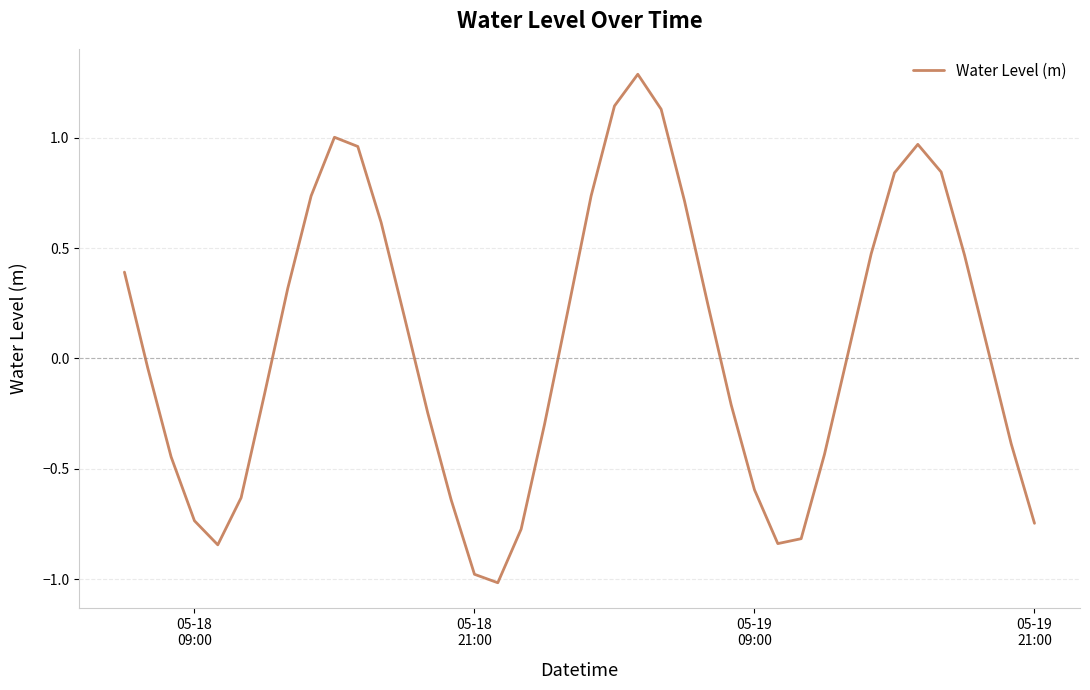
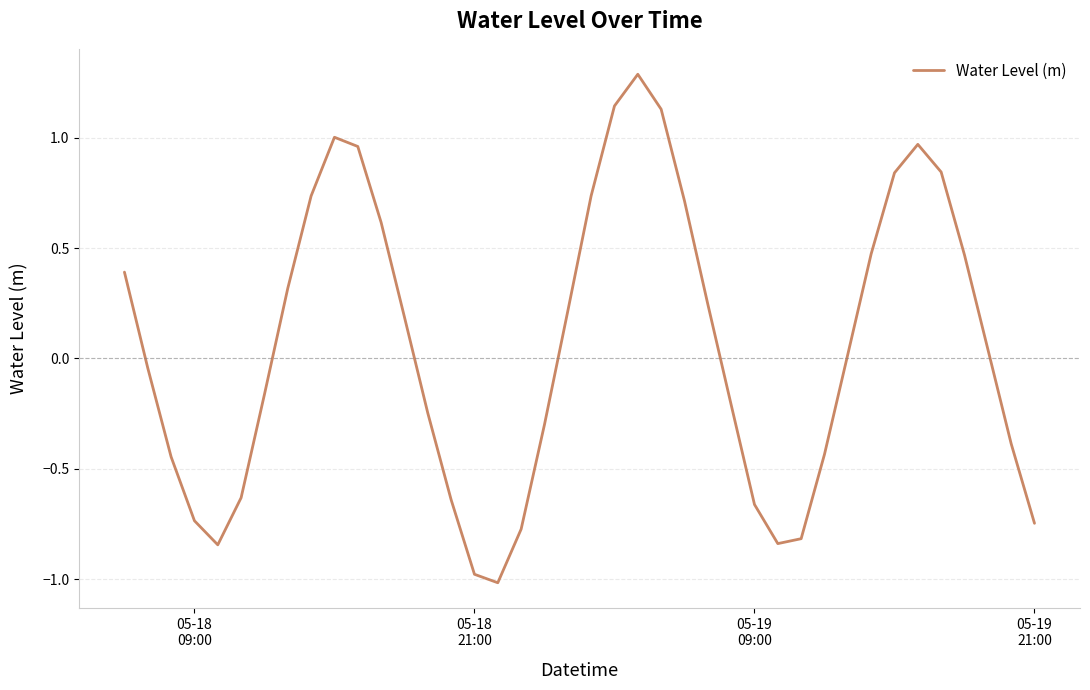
05-19 09:00: -0.59 -> -0.66
